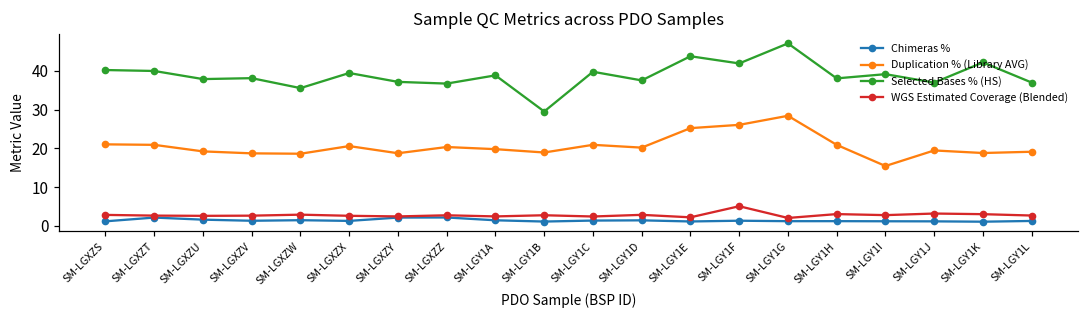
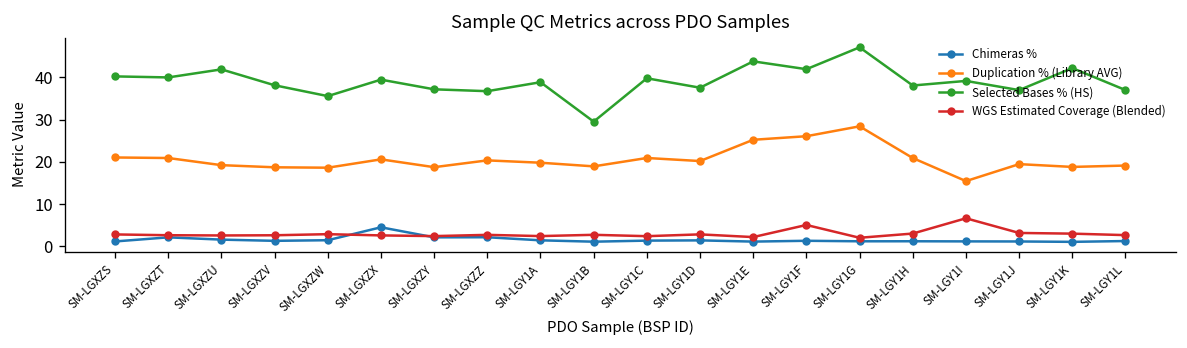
Selected Bases % (HS), SM-LGXZU: 38 -> 42
Chimeras %, SM-LGXZX: 1 -> 5
WGS Estimated Coverage (Blended), SM-LGY1I: 3 -> 7
